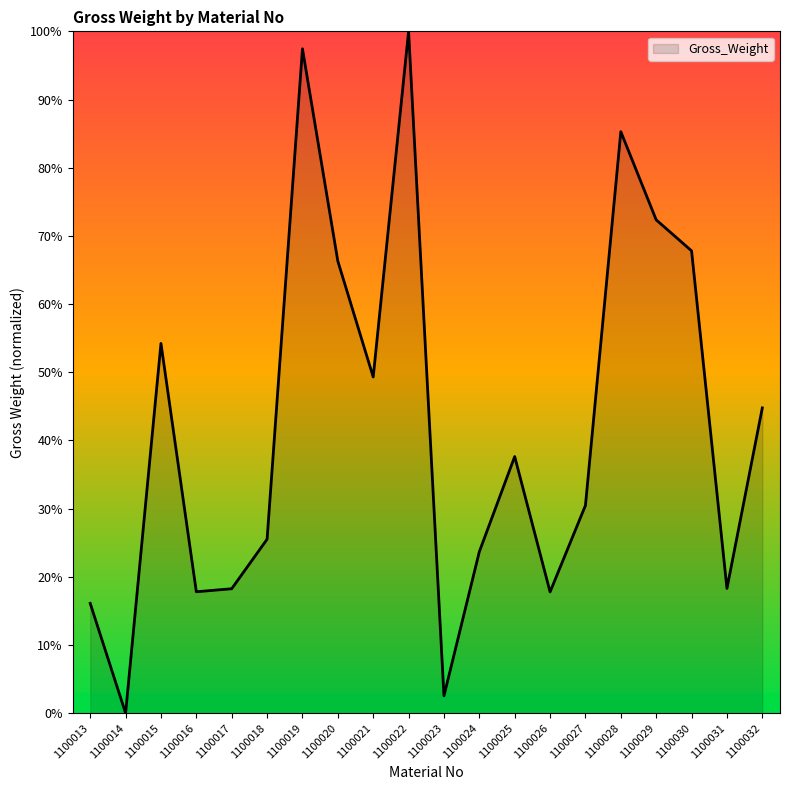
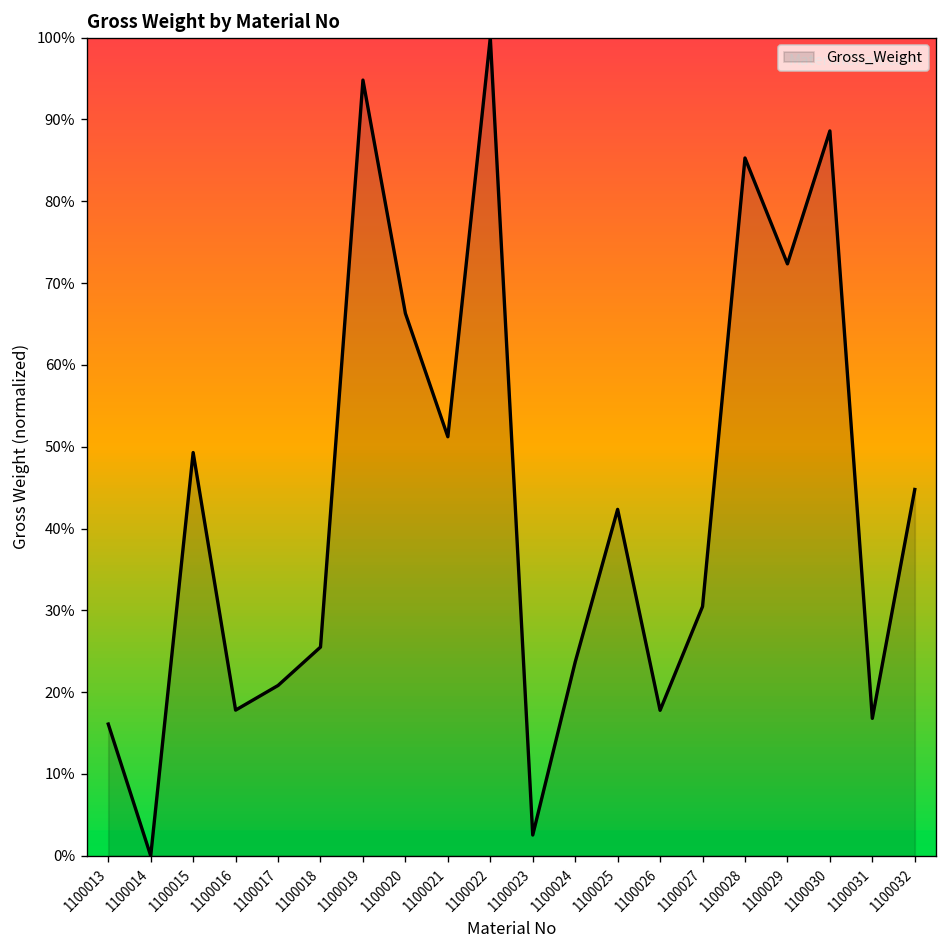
1100015: 54% -> 49%
1100017: 18% -> 21%
1100019: 97% -> 95%
1100021: 49% -> 51%
1100025: 38% -> 42%
1100030: 68% -> 89%
1100031: 18% -> 17%
